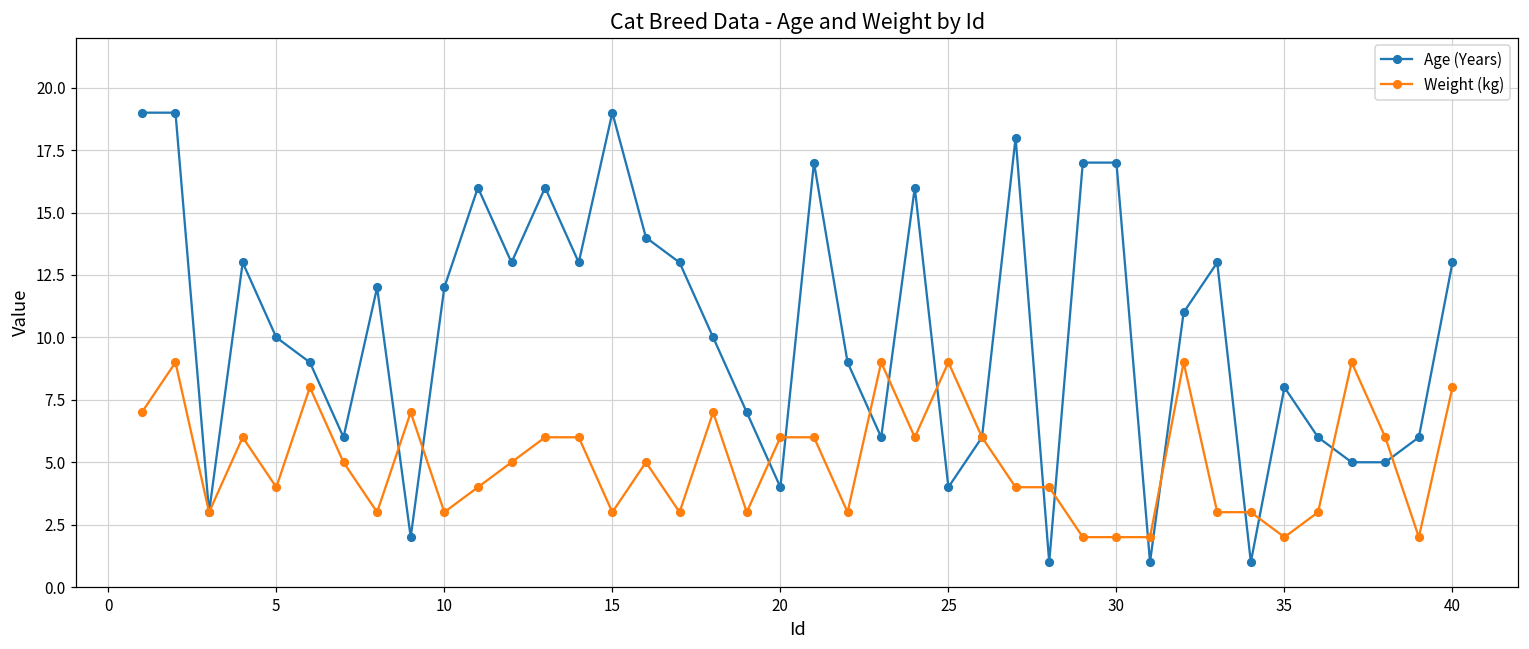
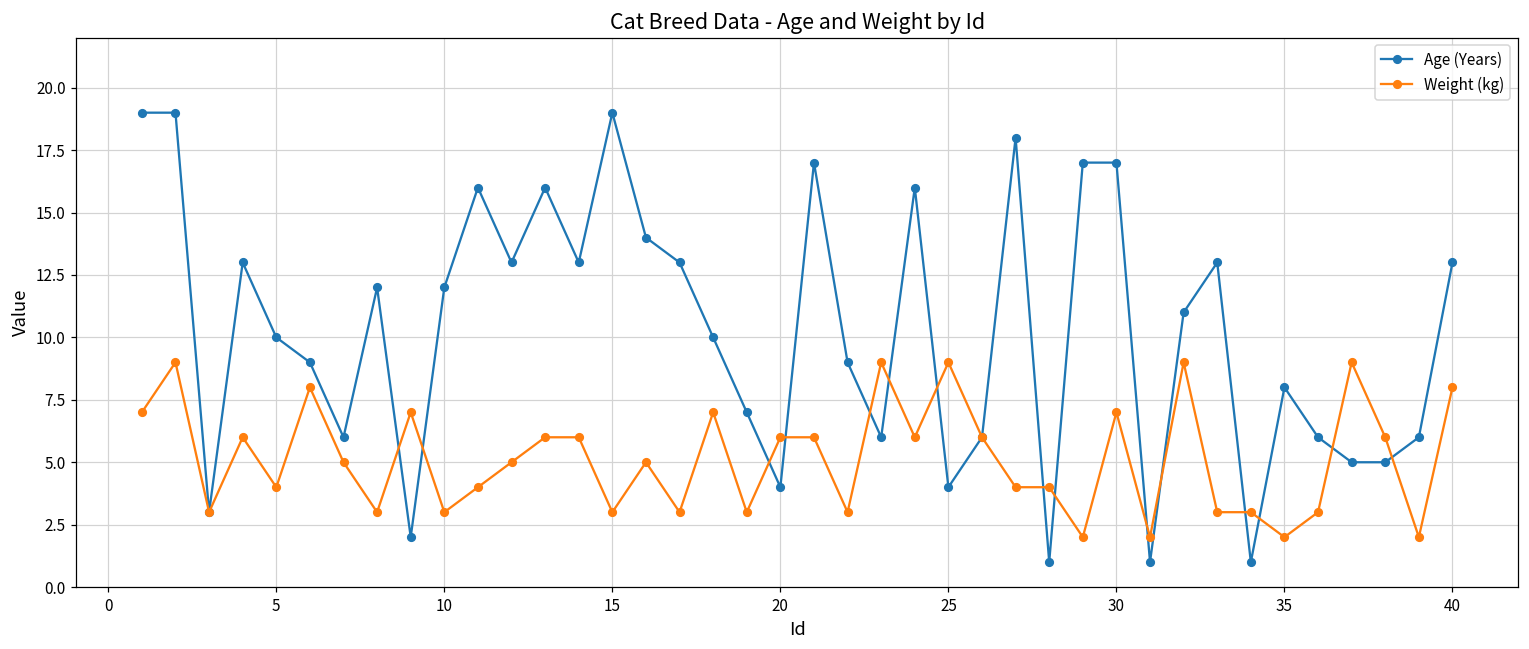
Weight (kg), 30: 2 -> 7
